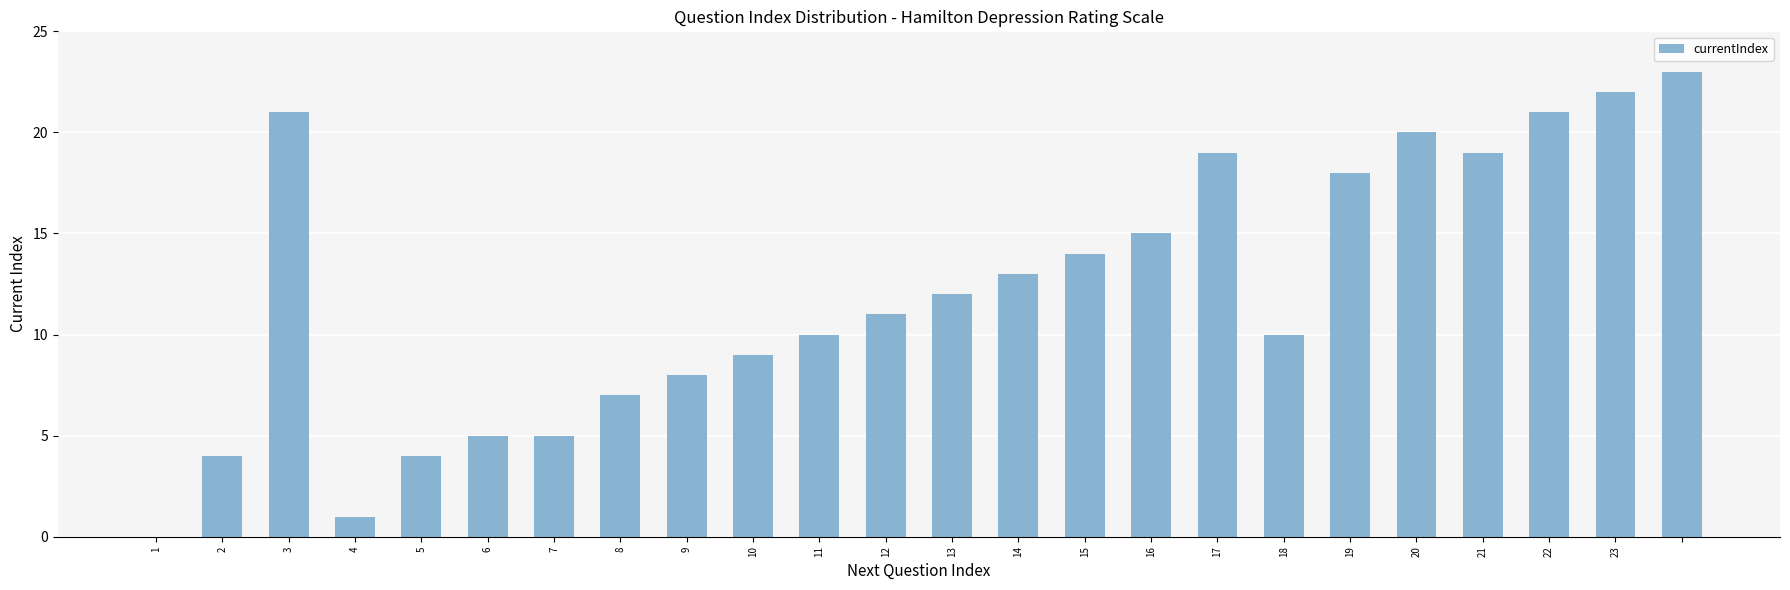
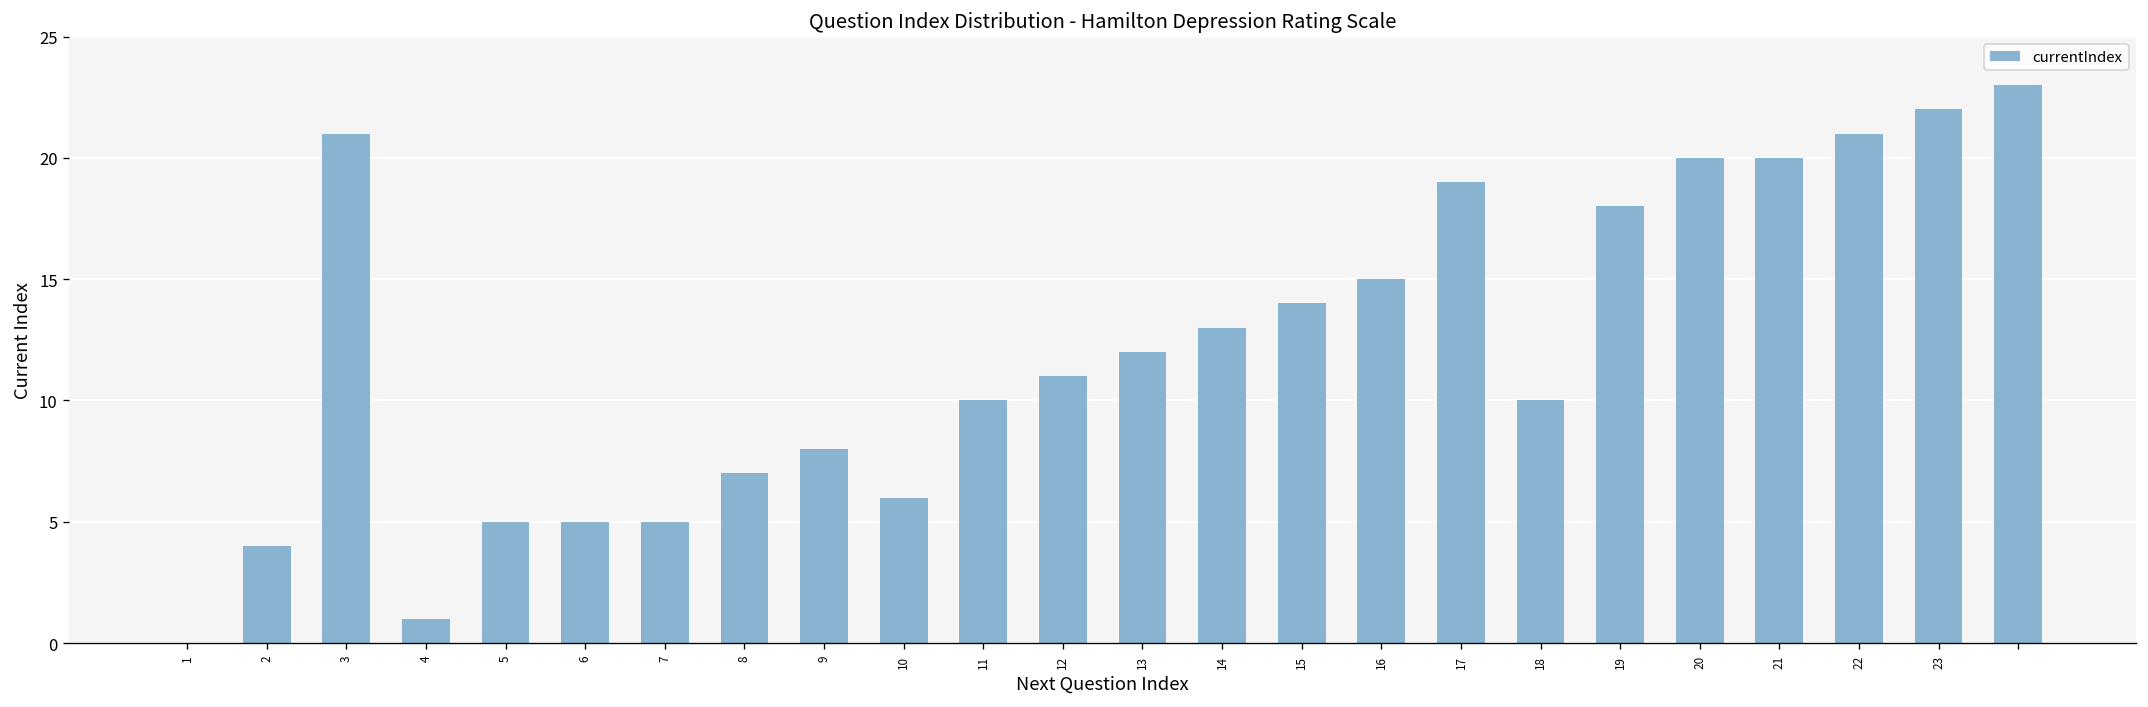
5: 4 -> 5
10: 9 -> 6
21: 19 -> 20
